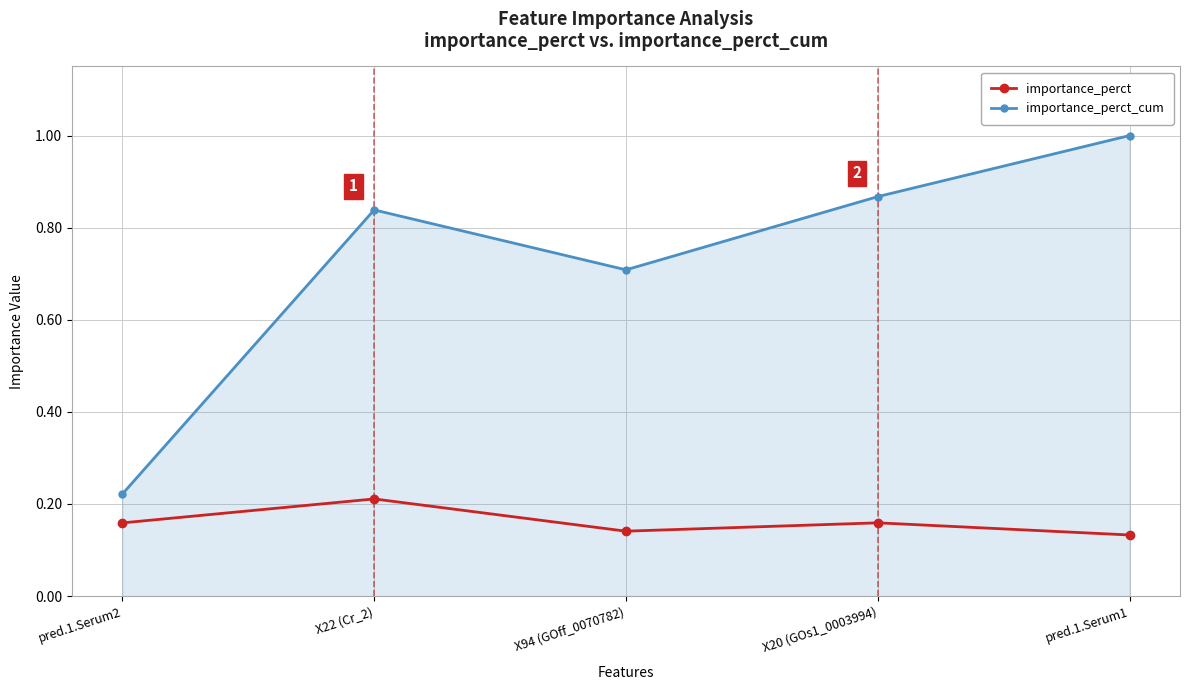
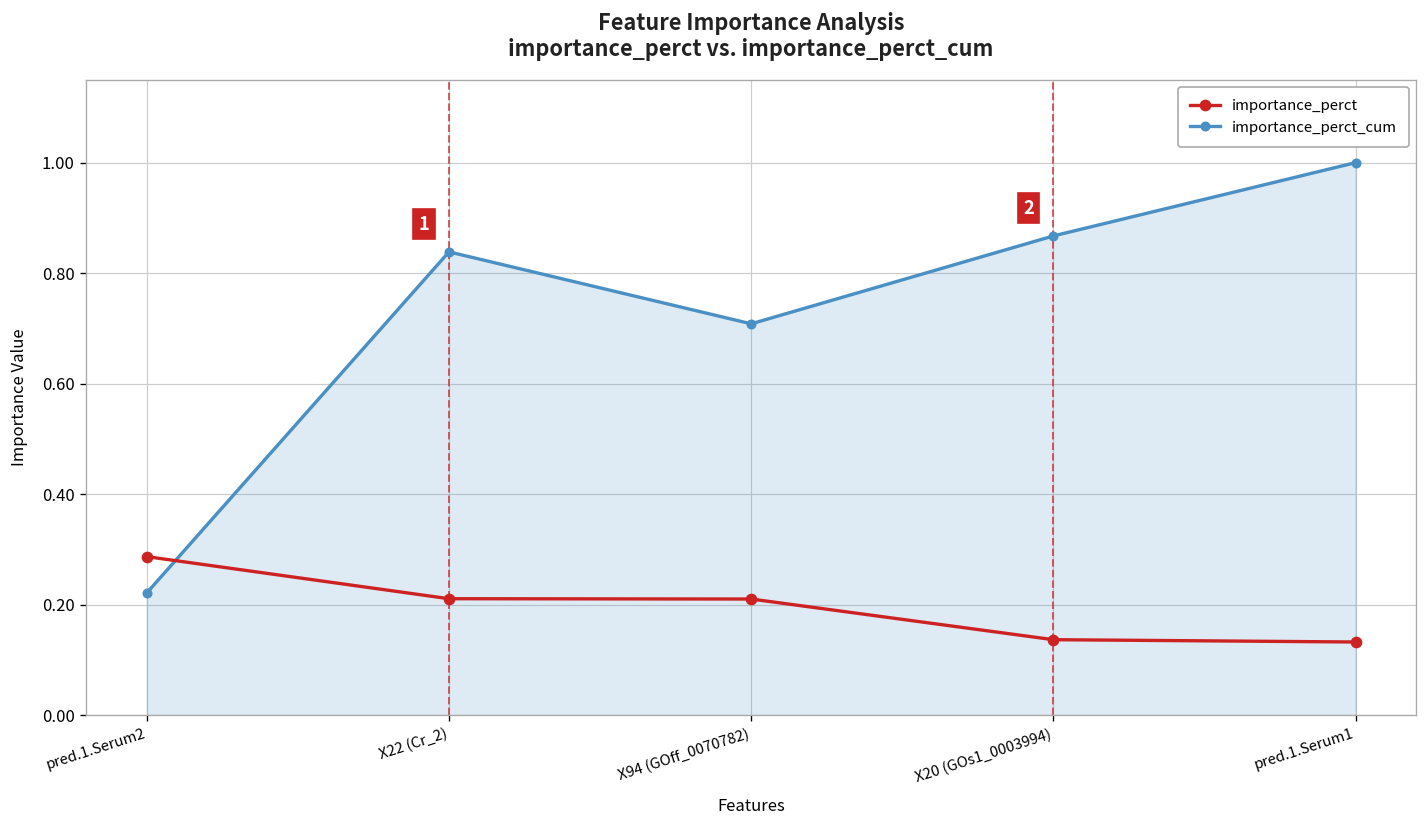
importance_perct, pred.1.Serum2: 0.16 -> 0.29
importance_perct, X94 (GOff_0070782): 0.14 -> 0.21
importance_perct, X20 (GOs1_0003994): 0.16 -> 0.14
